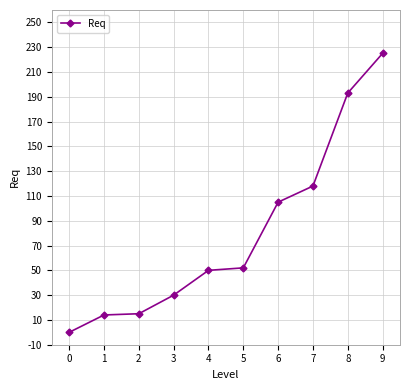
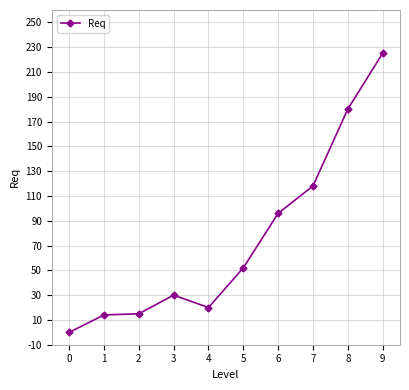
4: 50 -> 20
6: 105 -> 96
8: 193 -> 180
